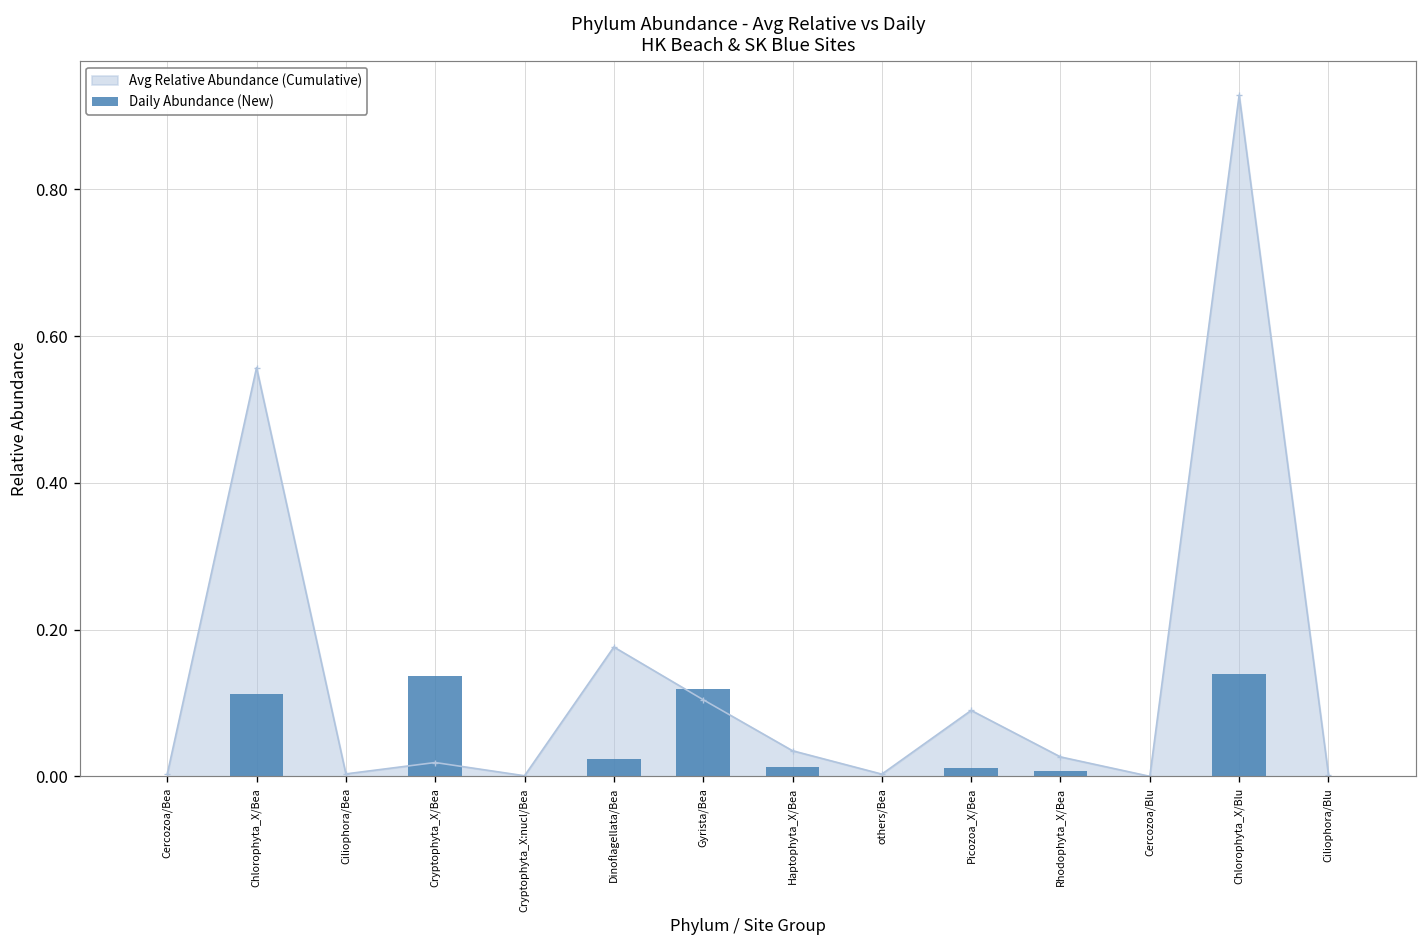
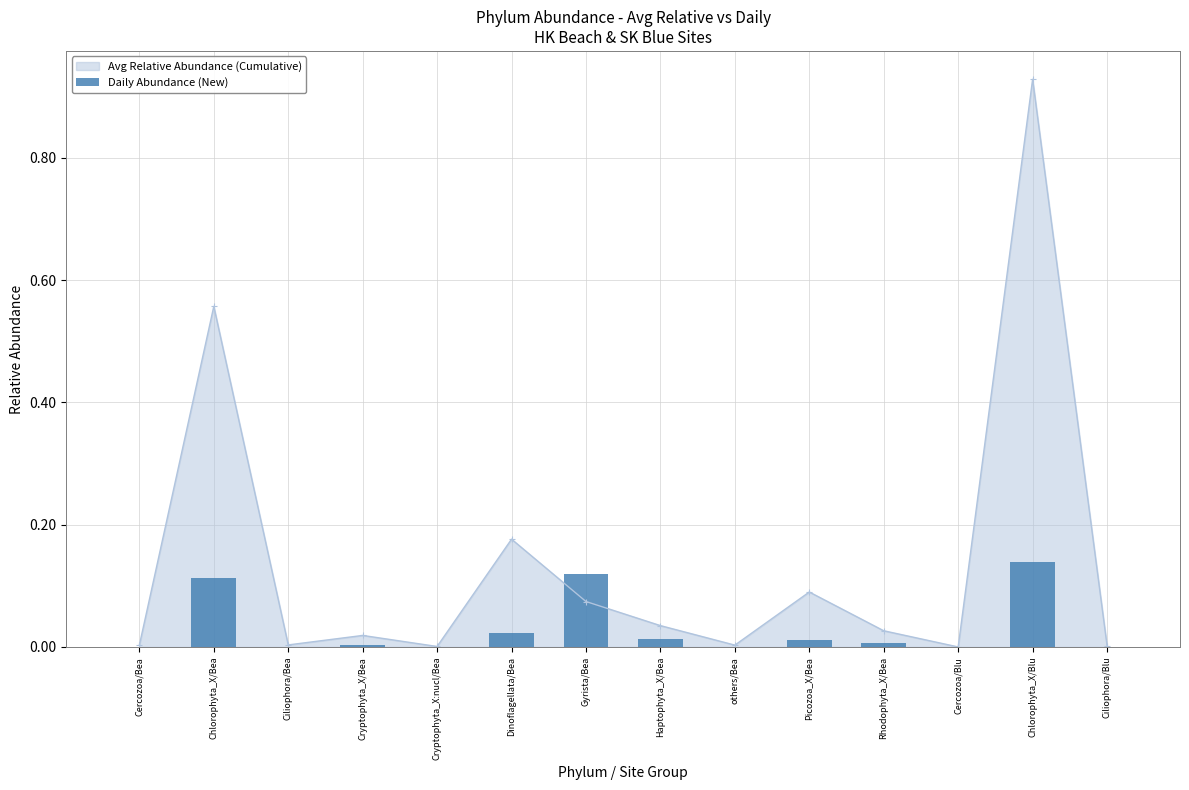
Daily Abundance (New), Cryptophyta_X/Bea: 0.14 -> 0.00
Avg Relative Abundance (Cumulative), Gyrista/Bea: 0.10 -> 0.07
